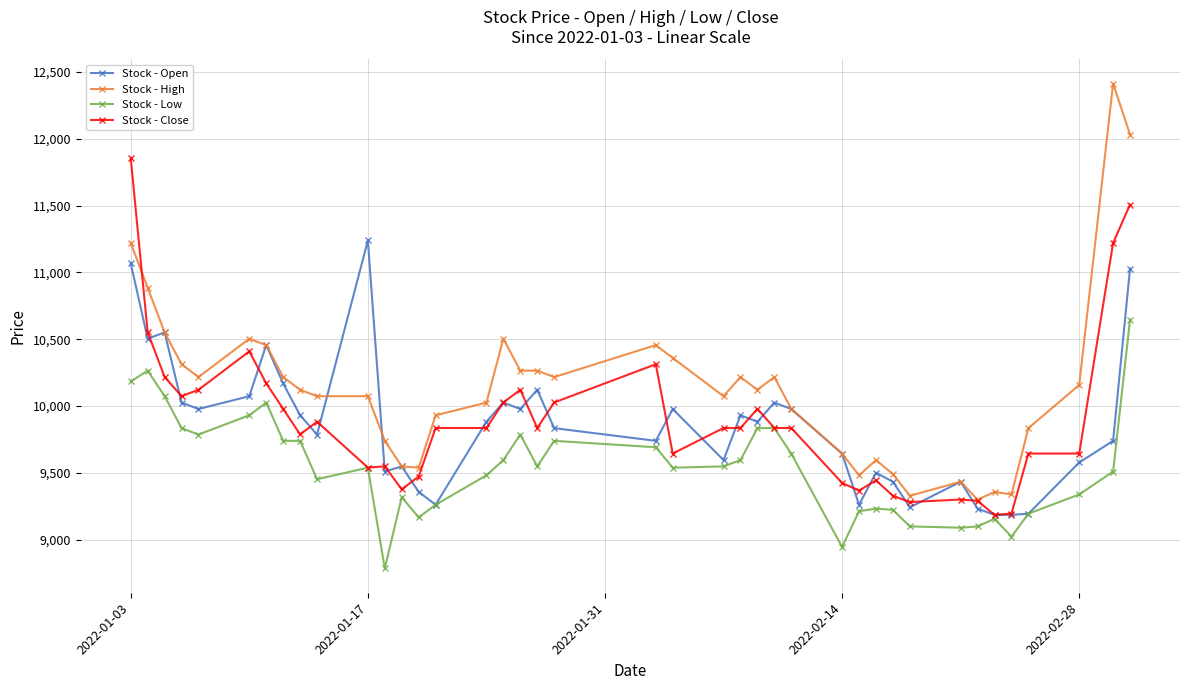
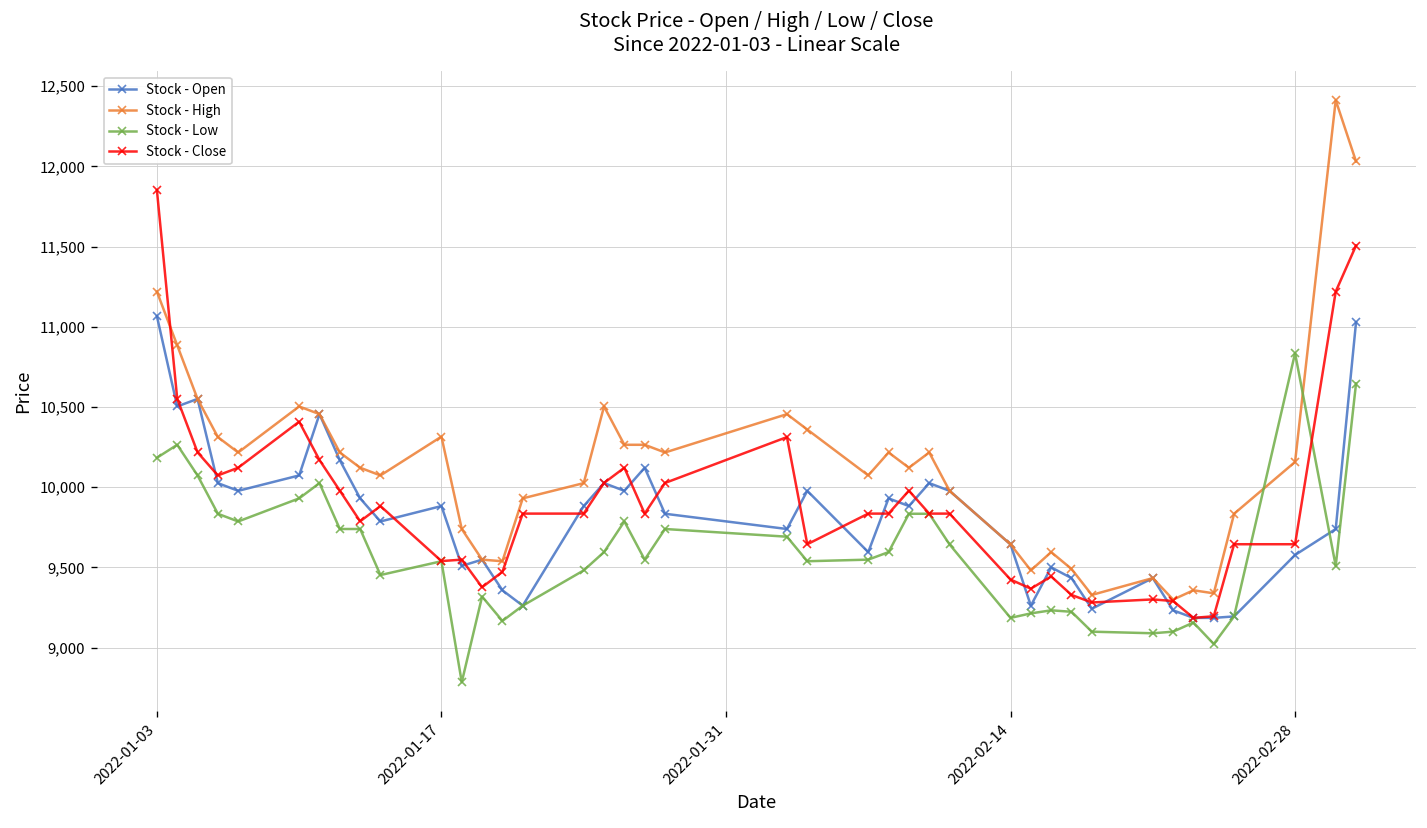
Stock - Open, 2022-01-17: 11,240 -> 9,880
Stock - High, 2022-01-17: 10,070 -> 10,320
Stock - Low, 2022-02-14: 8,950 -> 9,190
Stock - Low, 2022-02-28: 9,340 -> 10,840
